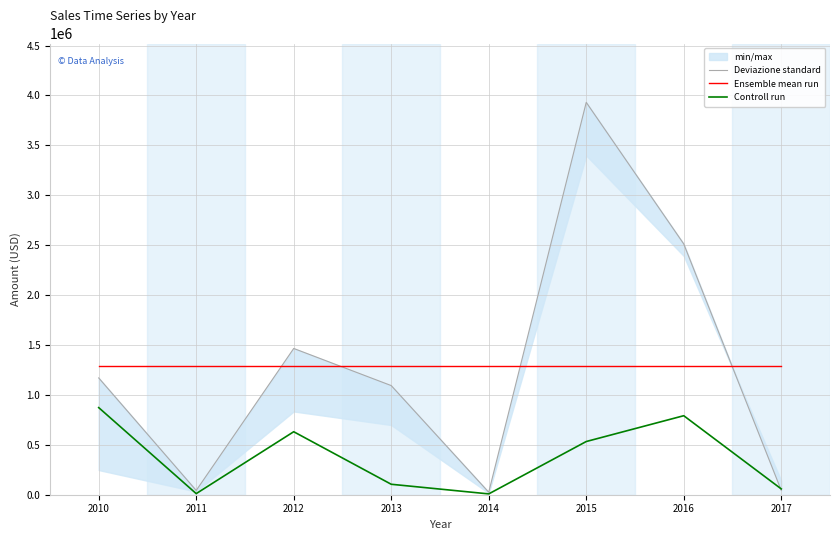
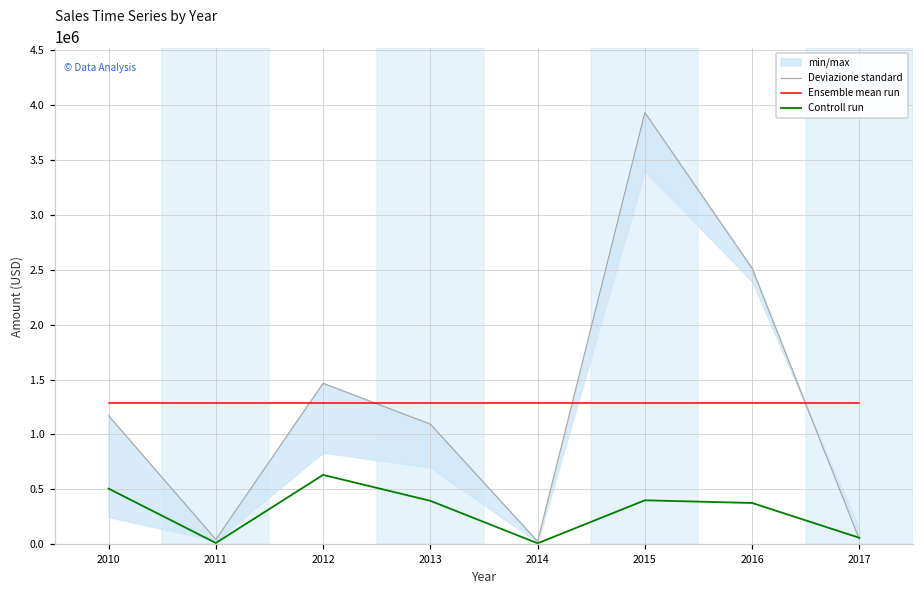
Controll run, 2010: 900000 -> 500000
Controll run, 2013: 100000 -> 400000
Controll run, 2015: 500000 -> 400000
Controll run, 2016: 800000 -> 400000
